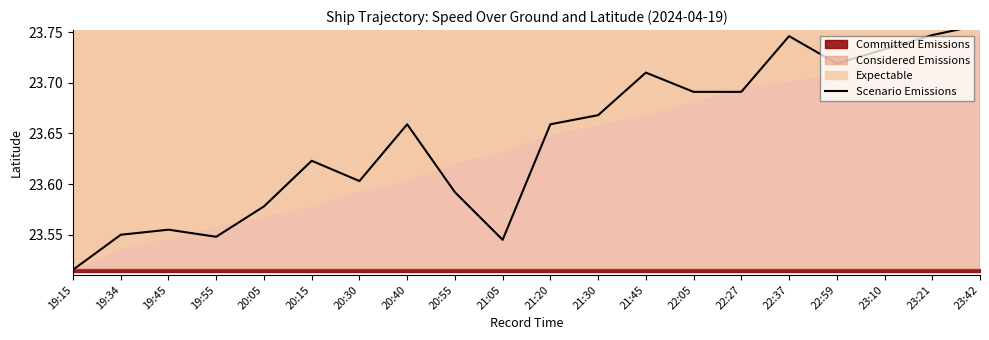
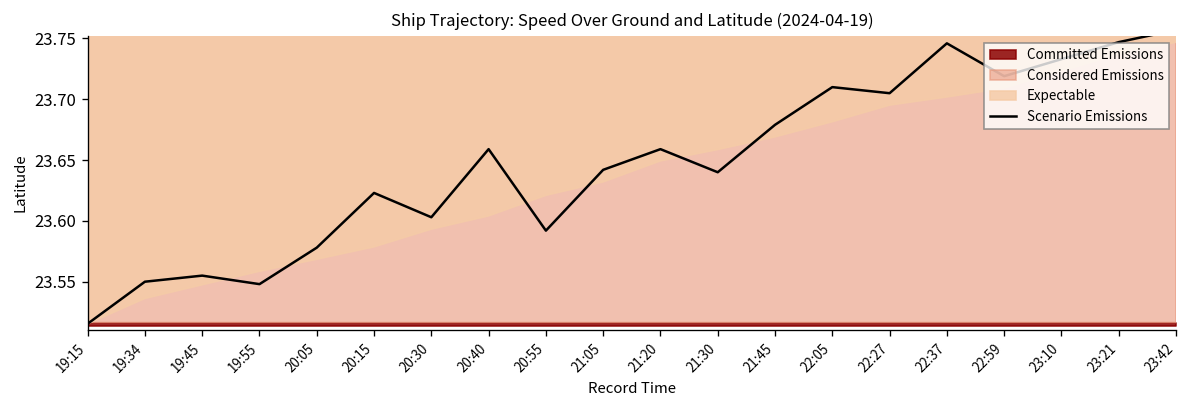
Scenario Emissions, 21:05: 23.545 -> 23.642
Scenario Emissions, 21:30: 23.668 -> 23.640
Scenario Emissions, 21:45: 23.710 -> 23.679
Scenario Emissions, 22:05: 23.691 -> 23.710
Scenario Emissions, 22:27: 23.691 -> 23.705
